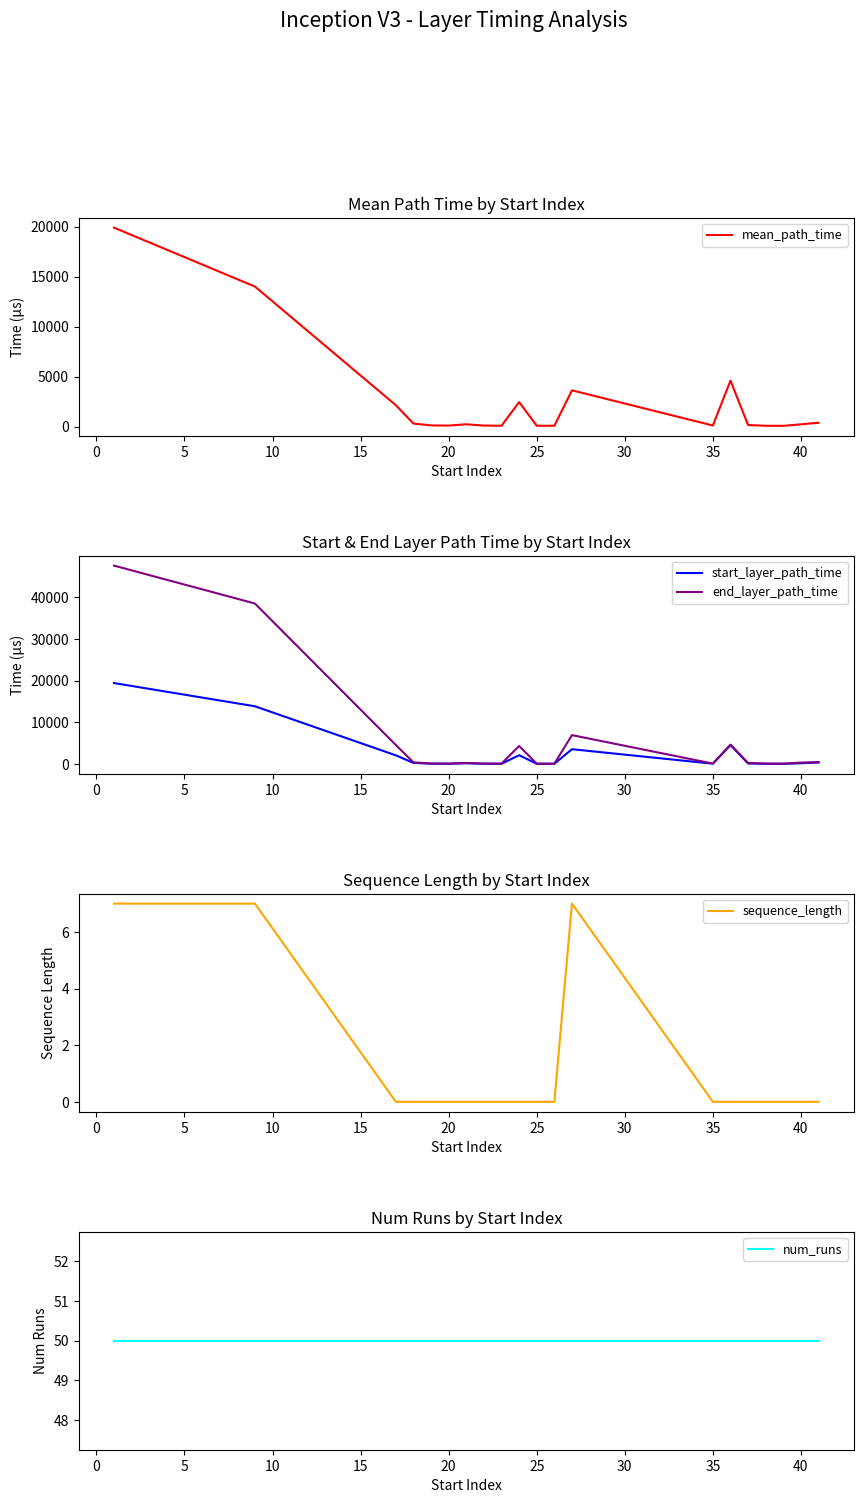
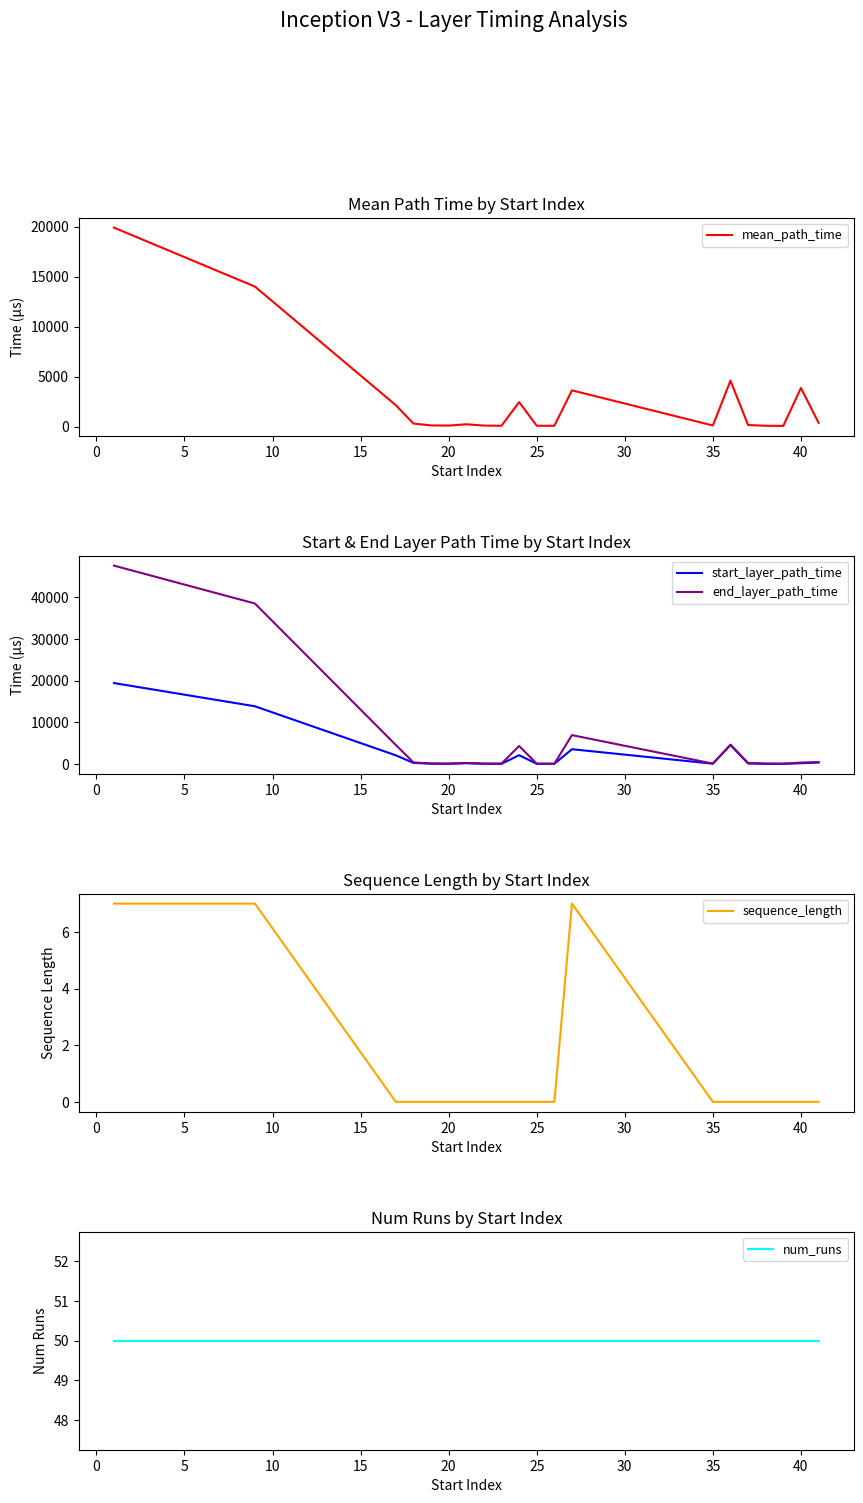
Mean Path Time by Start Index, 40: 200 -> 3900
